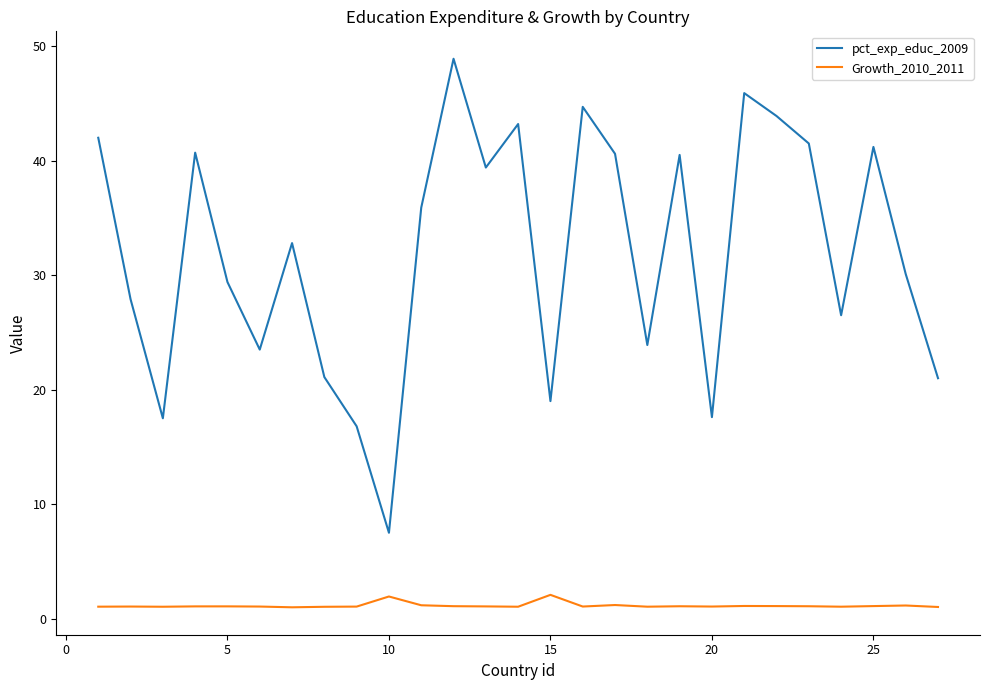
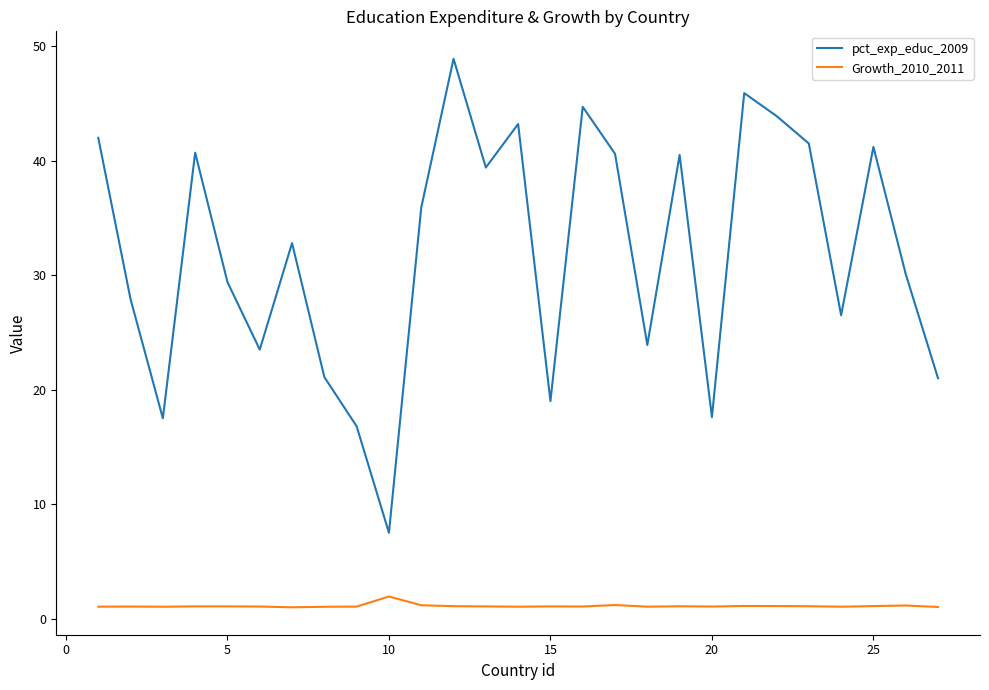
Growth_2010_2011, 15: 2.1 -> 1.1
